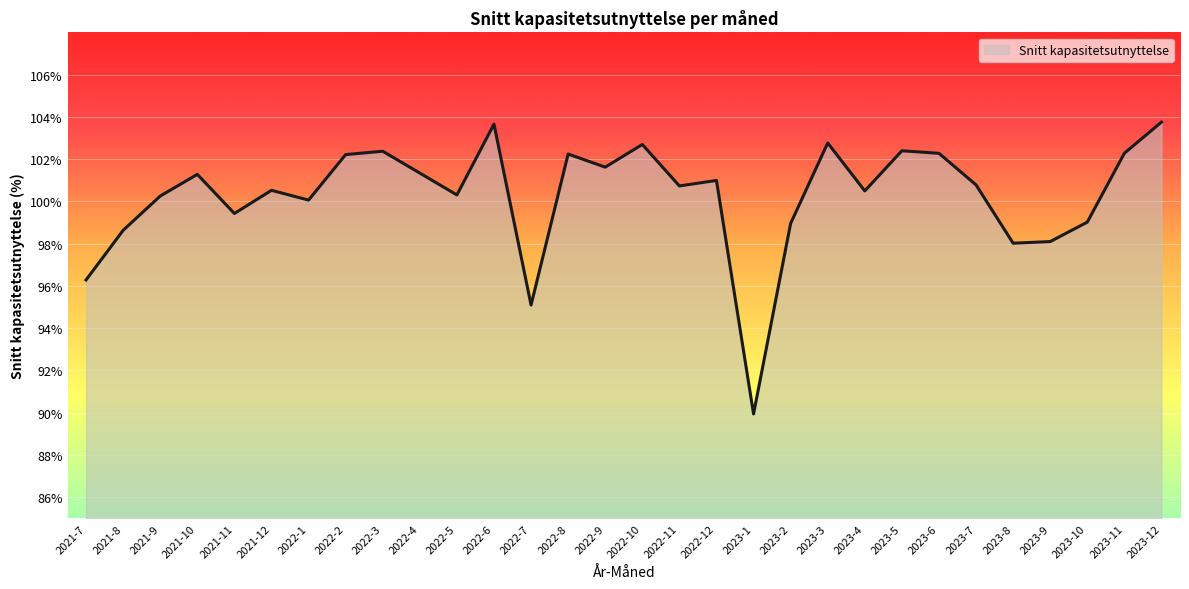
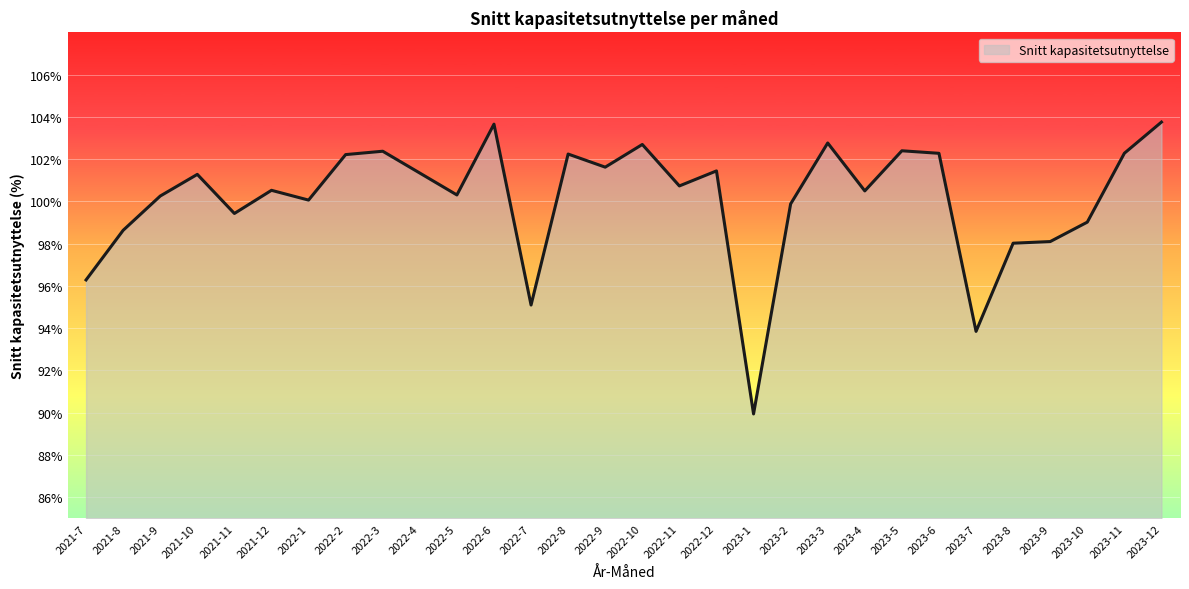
2022-12: 101.0% -> 101.4%
2023-2: 99.0% -> 99.9%
2023-7: 100.8% -> 93.9%
